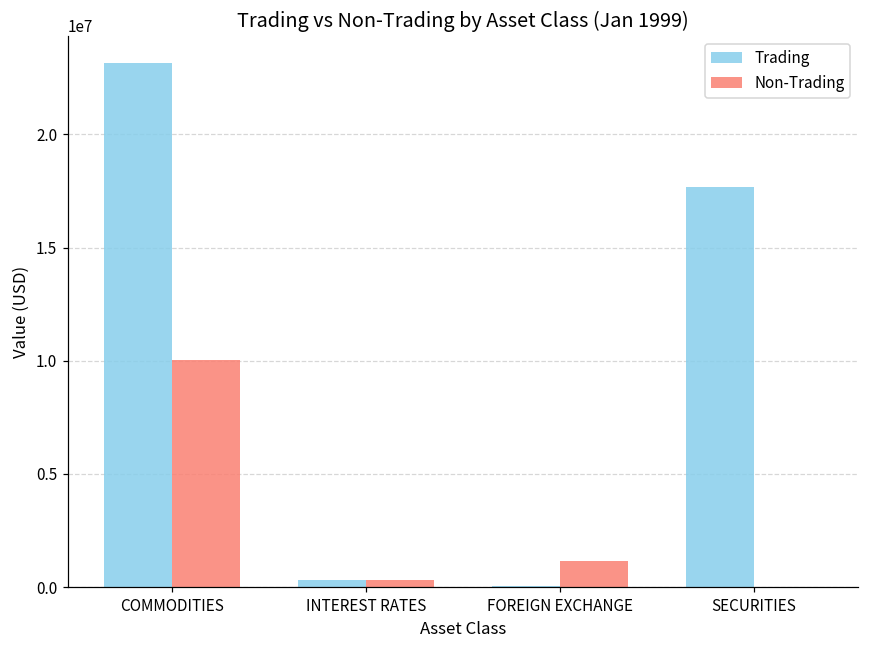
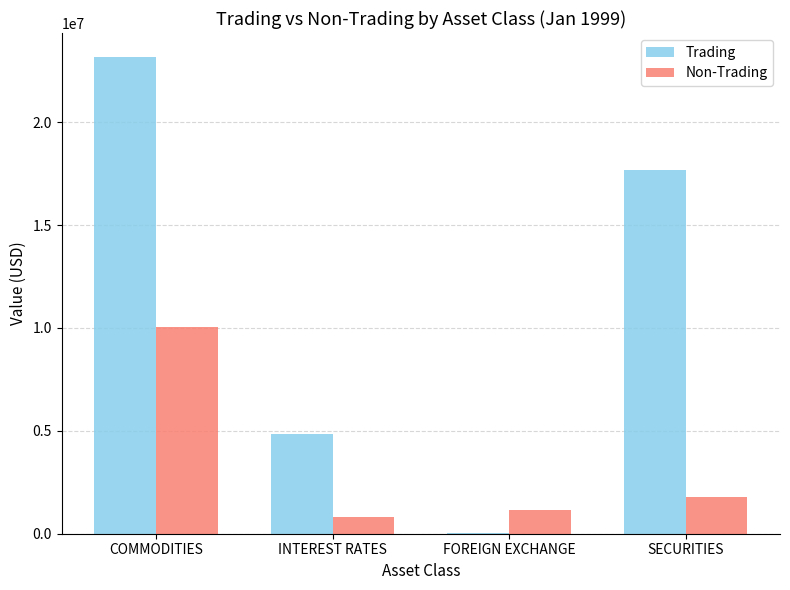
Trading, INTEREST RATES: 300000 -> 4800000
Non-Trading, INTEREST RATES: 300000 -> 800000
Non-Trading, SECURITIES: 0 -> 1800000
